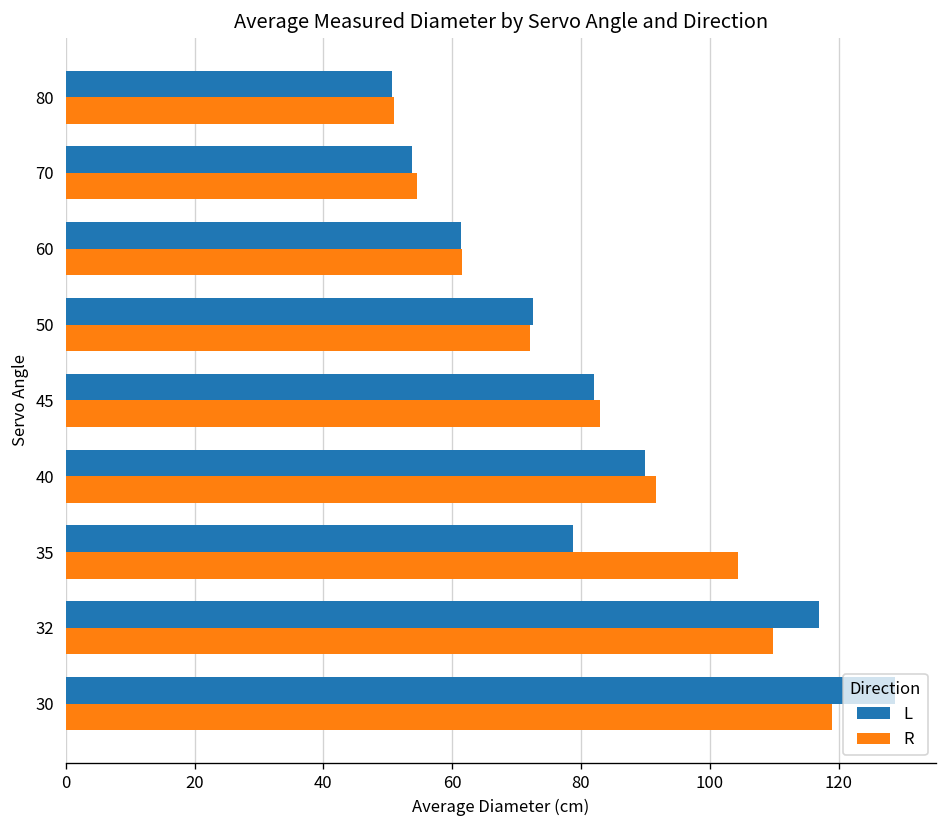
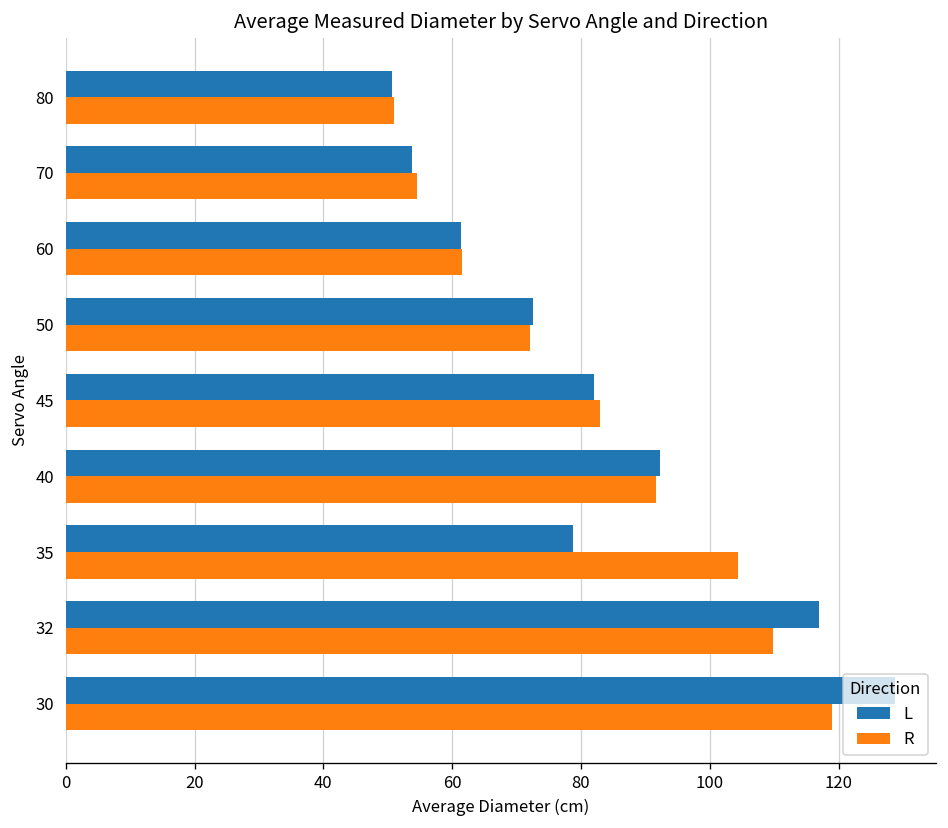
L, 40: 90 -> 92
